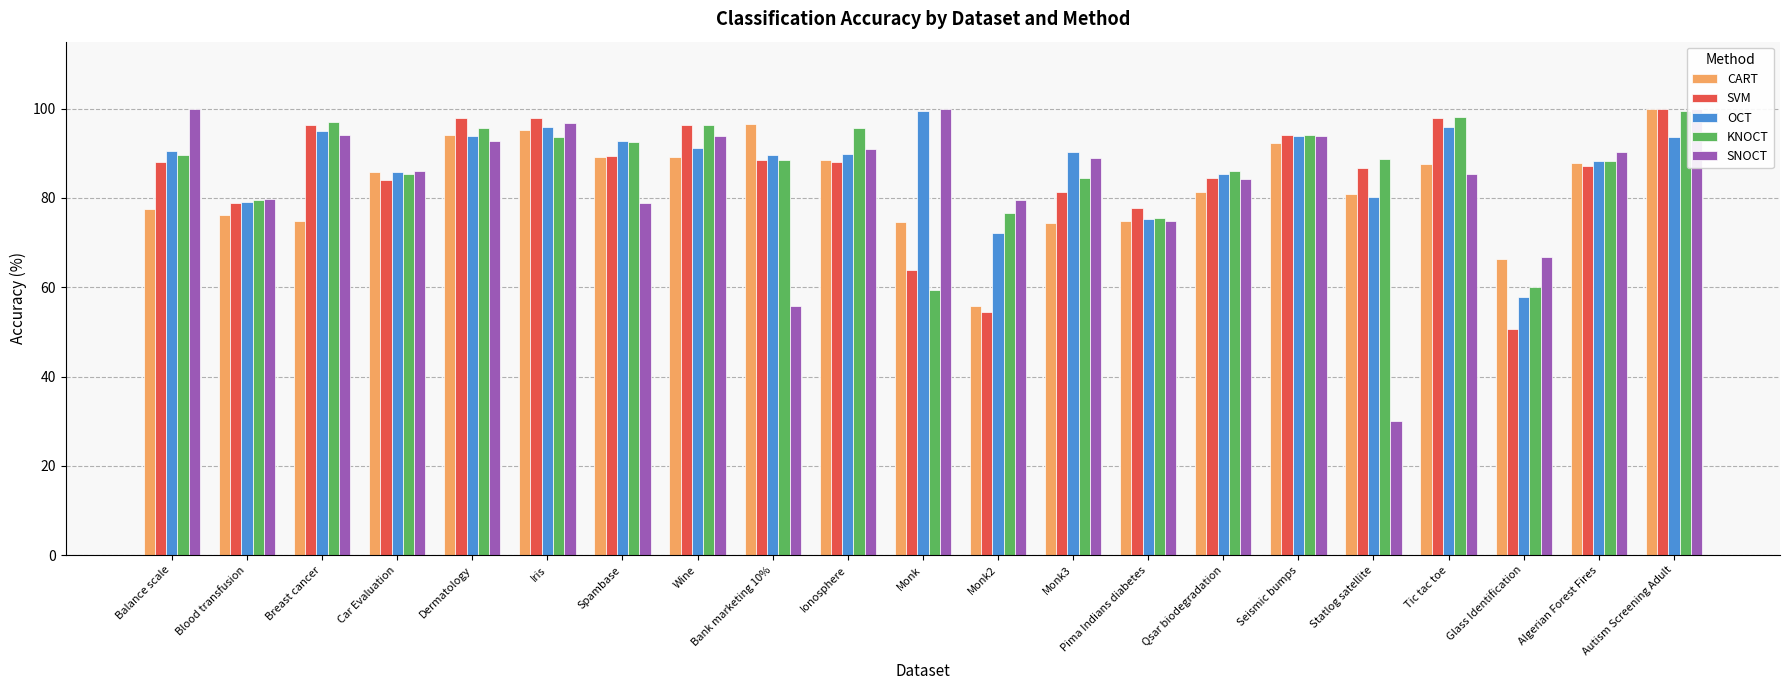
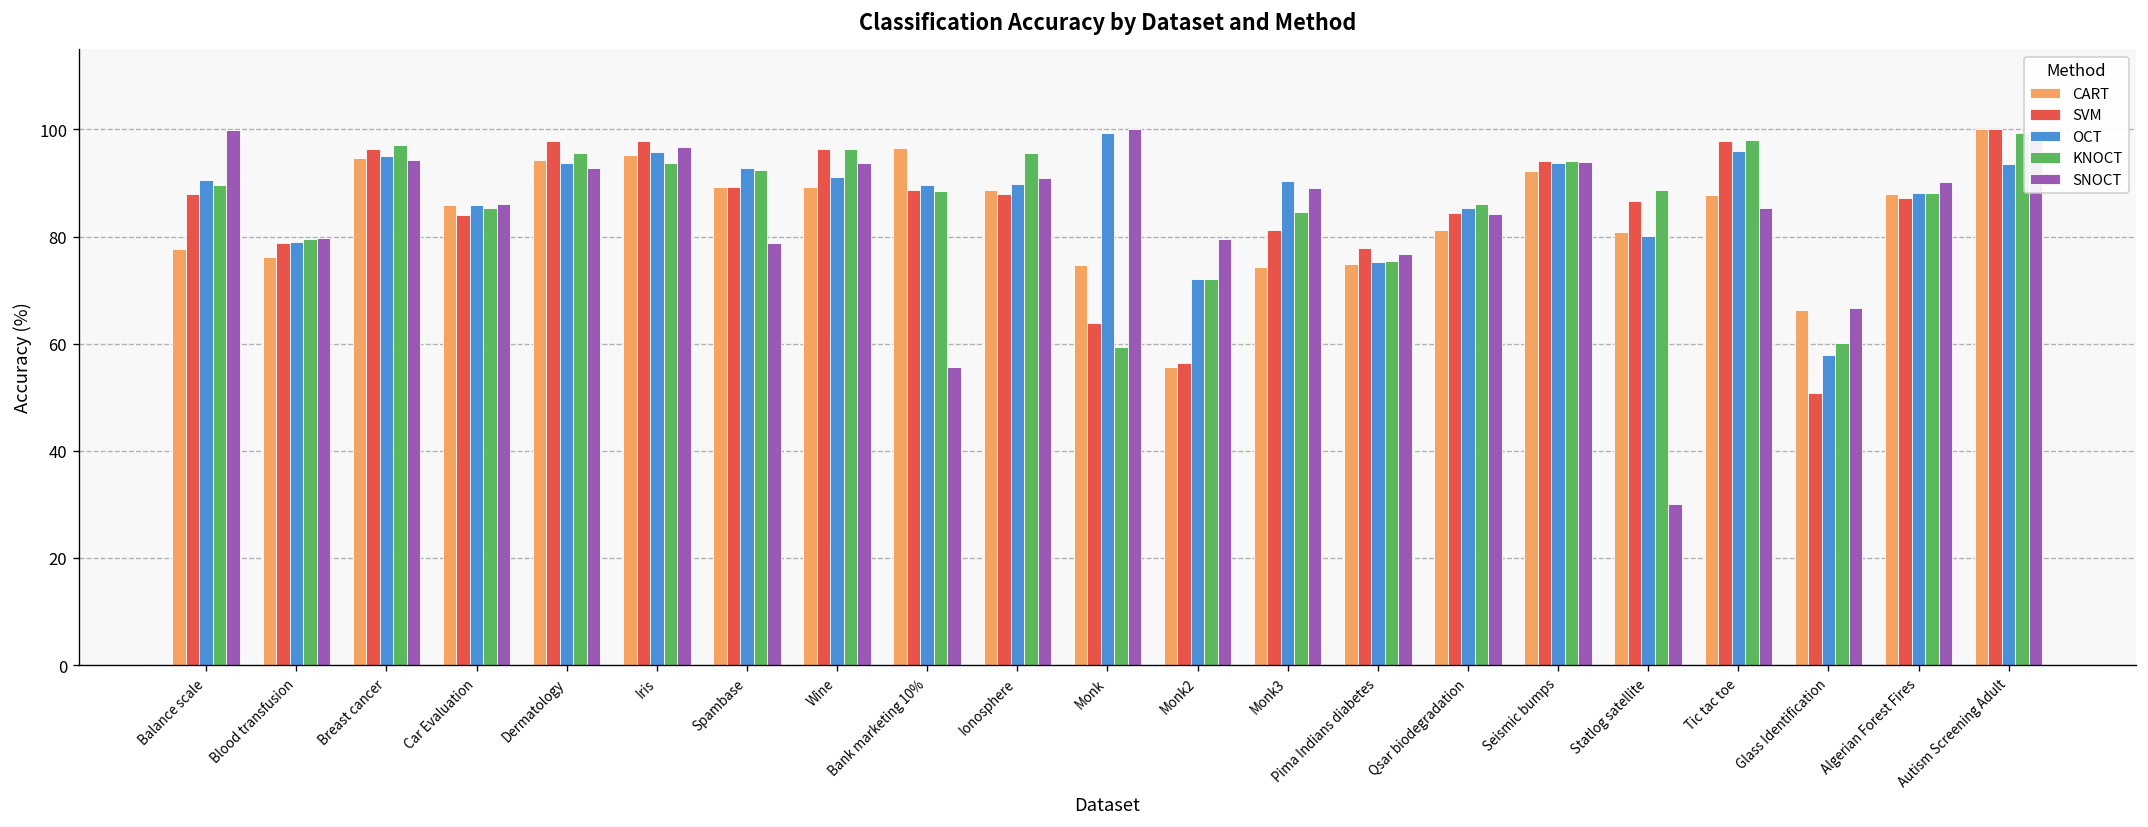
CART, Breast cancer: 75 -> 95
SVM, Monk2: 54 -> 56
KNOCT, Monk2: 77 -> 72
SNOCT, Pima Indians diabetes: 75 -> 77
